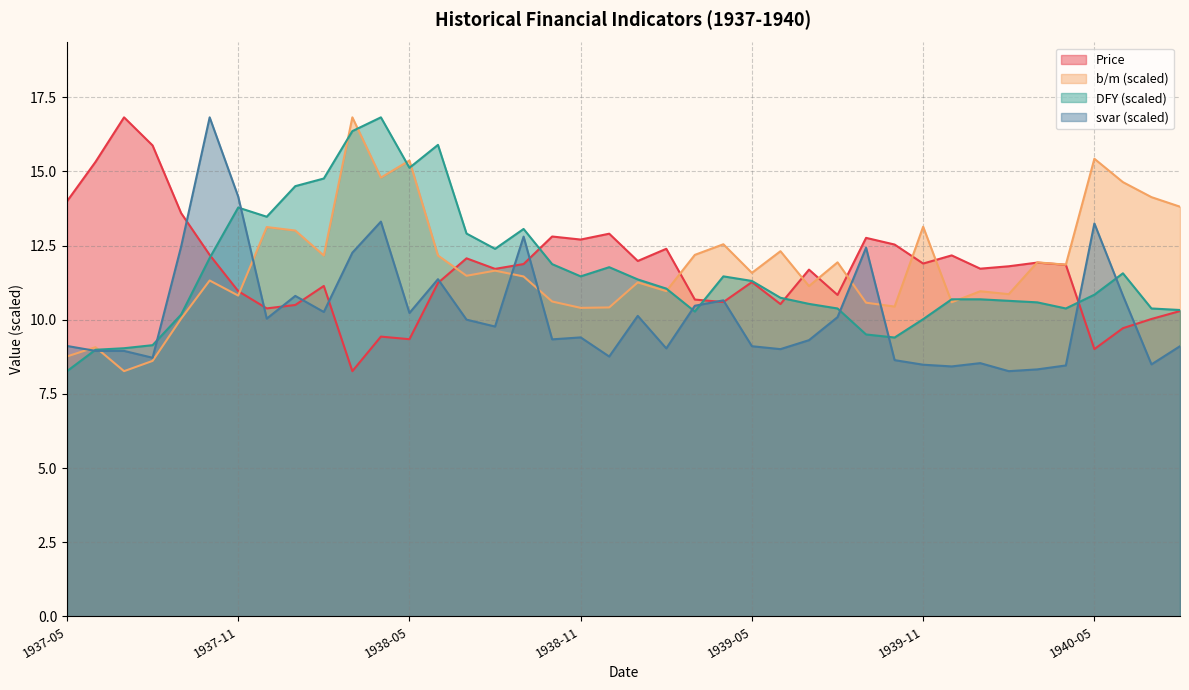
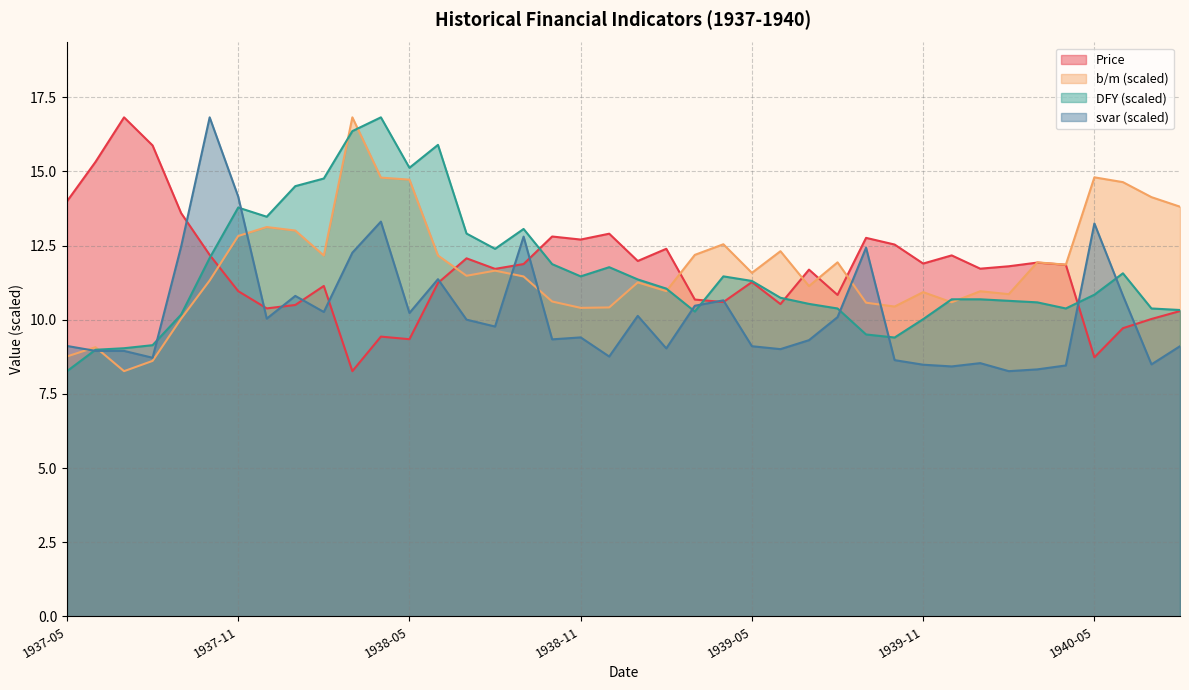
b/m (scaled), 1937-11: 10.8 -> 12.8
b/m (scaled), 1938-05: 15.4 -> 14.7
b/m (scaled), 1939-11: 13.1 -> 10.9
Price, 1940-05: 9.0 -> 8.7
b/m (scaled), 1940-05: 15.4 -> 14.8
